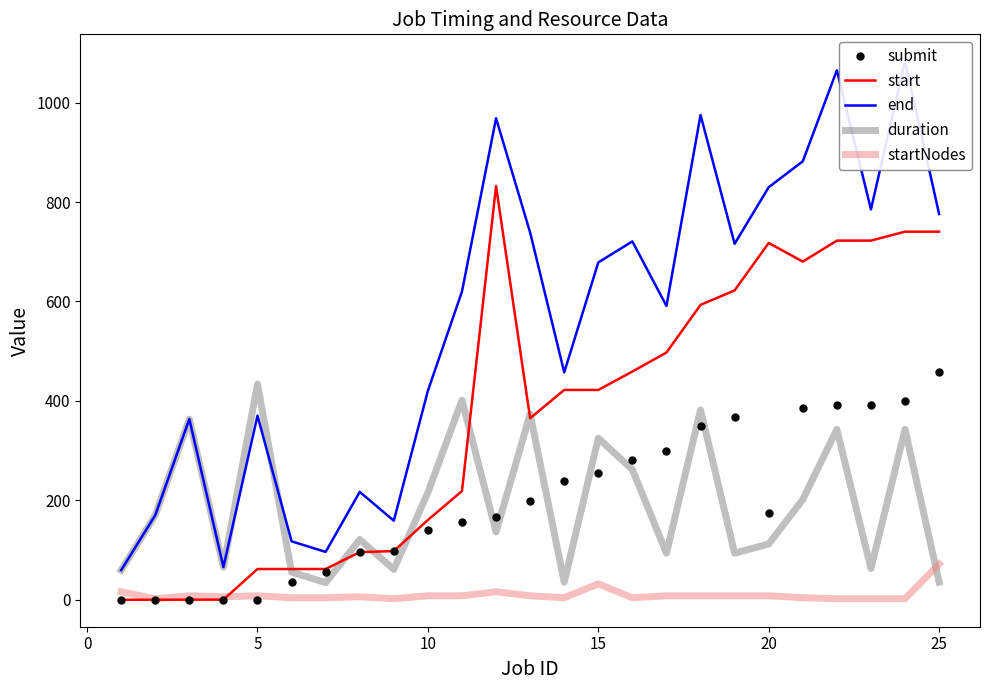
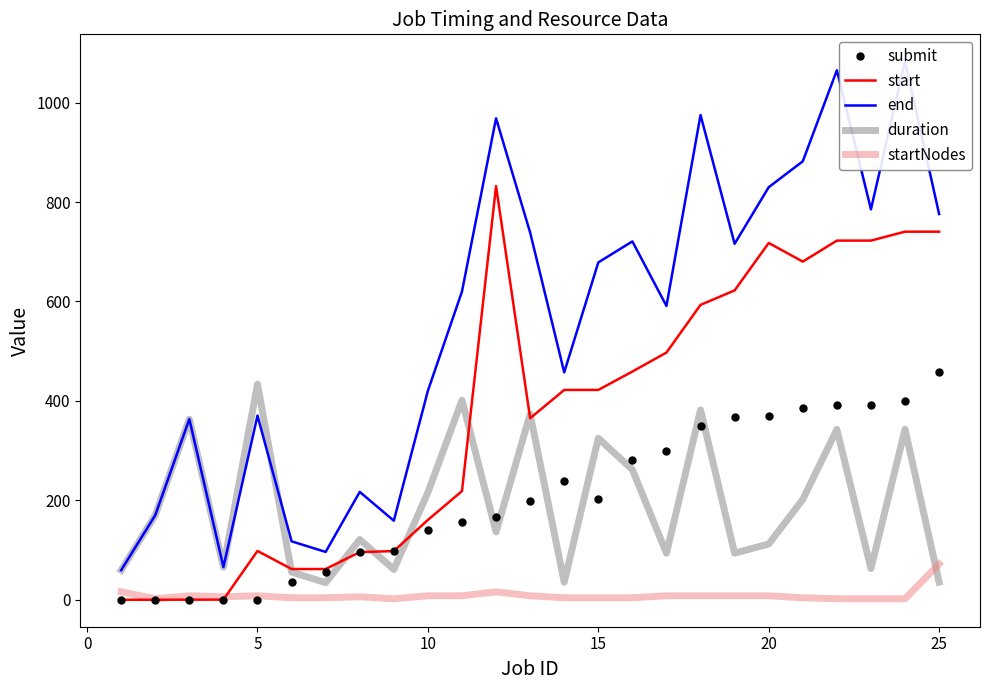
start, 5: 60 -> 100
submit, 15: 260 -> 200
startNodes, 15: 30 -> 0
submit, 20: 170 -> 370
